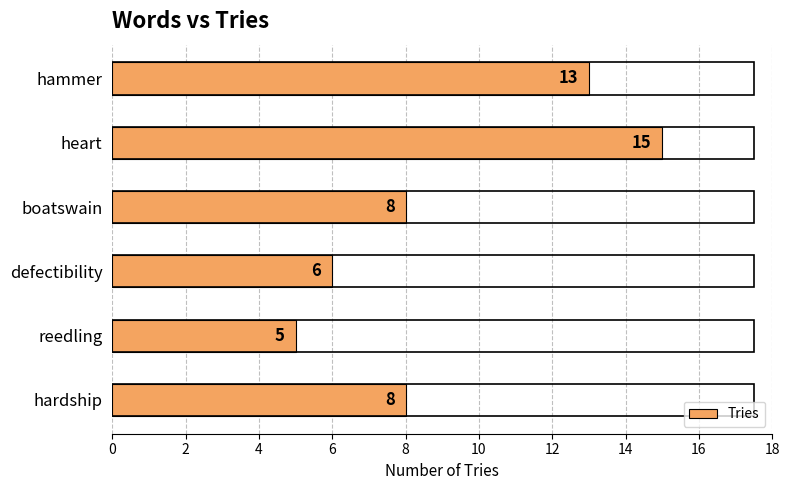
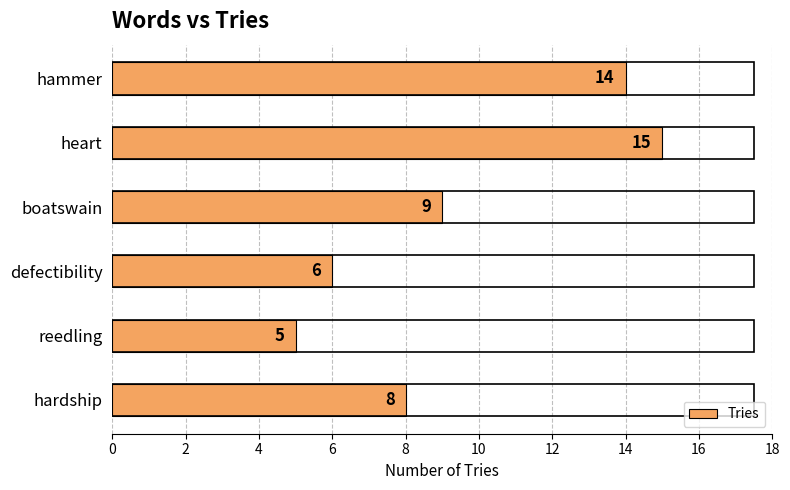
hammer: 13 -> 14
boatswain: 8 -> 9
